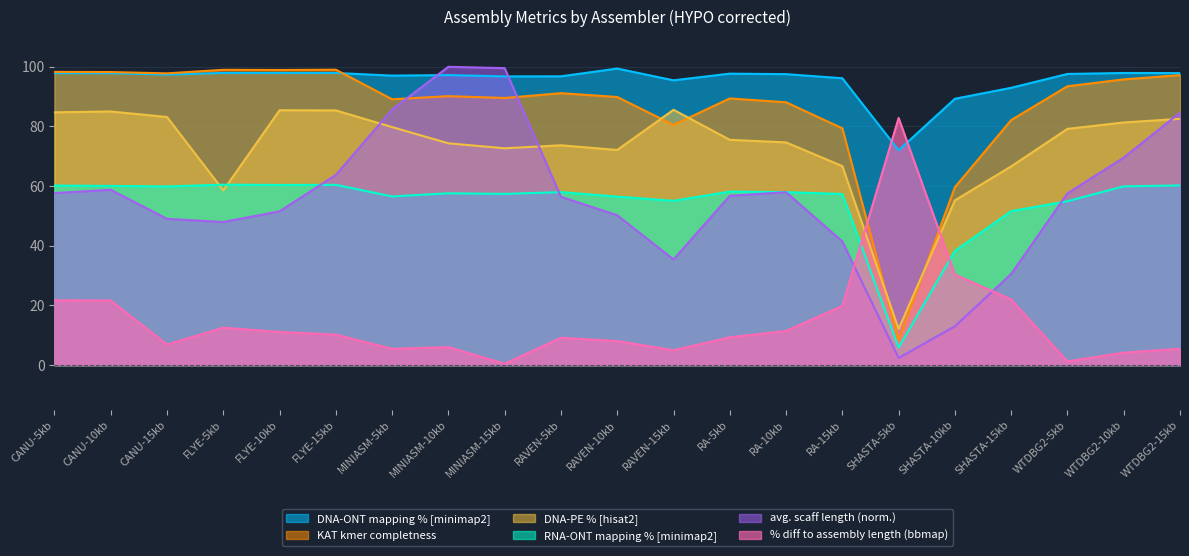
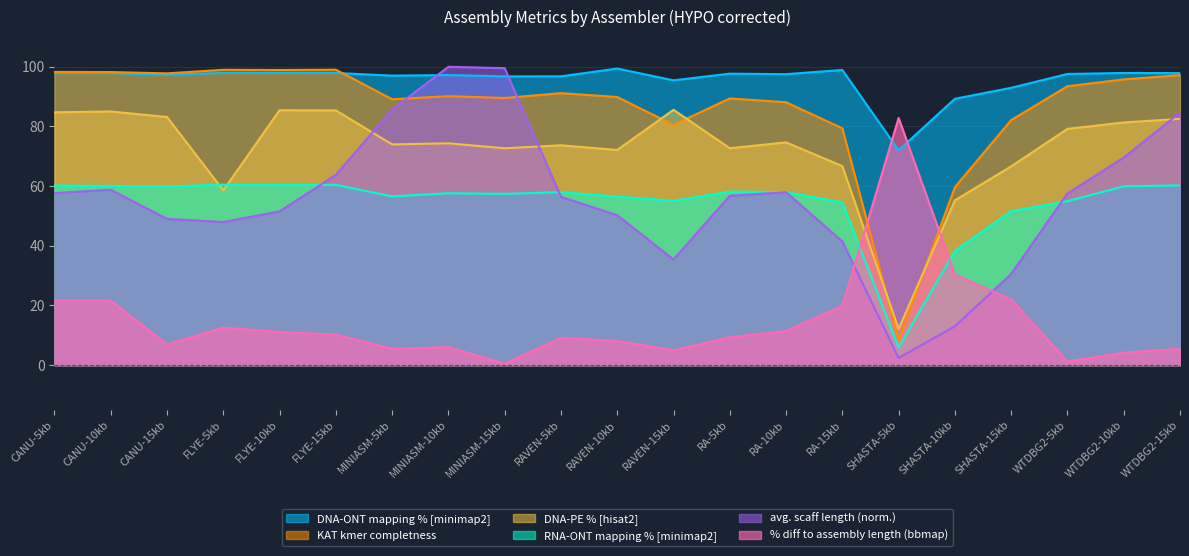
DNA-PE % [hisat2], MINIASM-5kb: 80 -> 74
DNA-PE % [hisat2], RA-5kb: 76 -> 73
DNA-ONT mapping % [minimap2], RA-15kb: 96 -> 99
RNA-ONT mapping % [minimap2], RA-15kb: 57 -> 55
